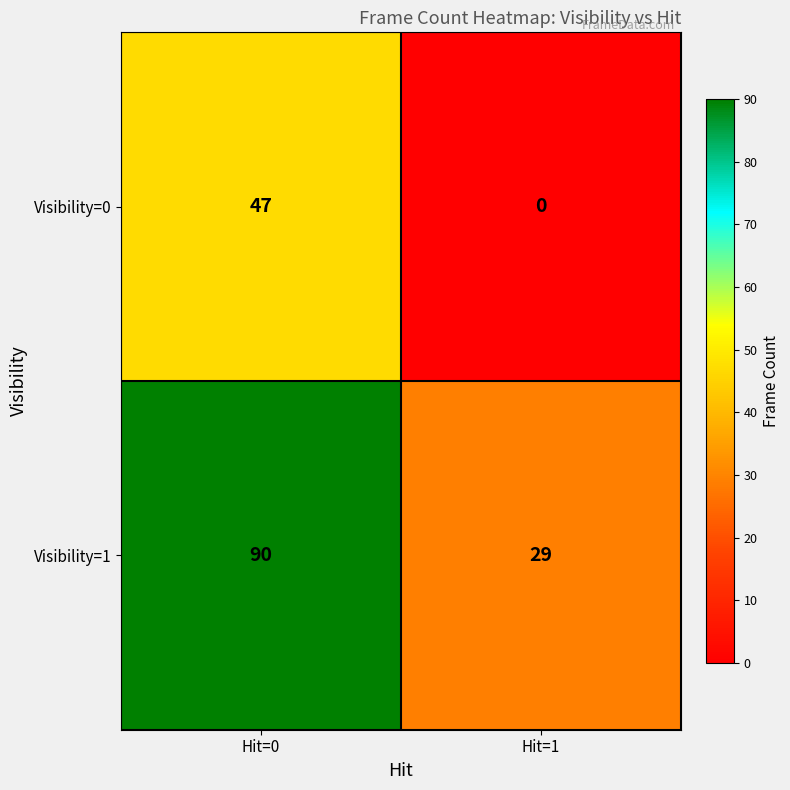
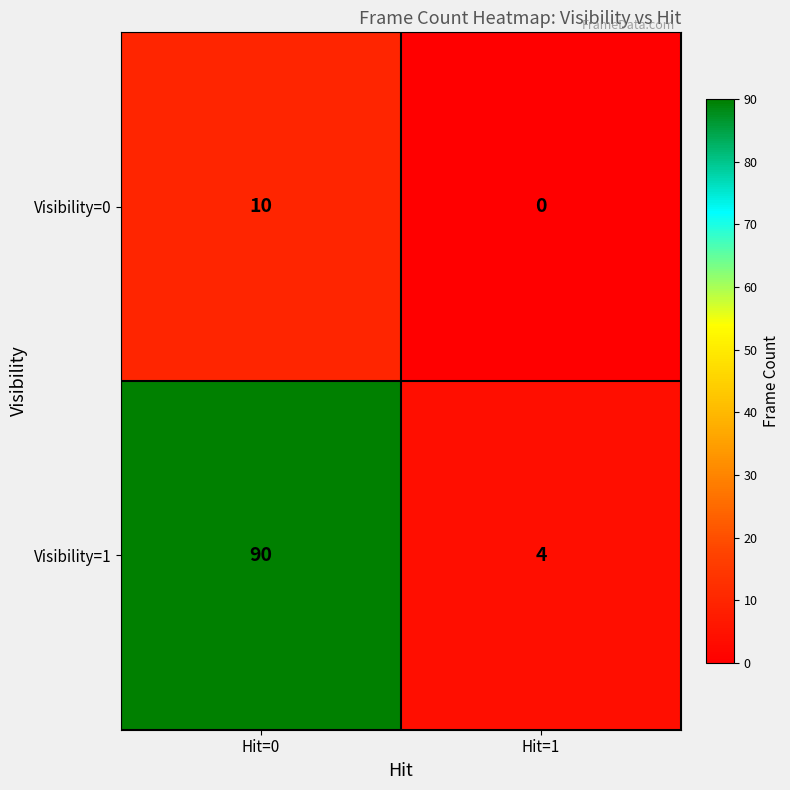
Visibility=0, Hit=0: 47 -> 10
Visibility=1, Hit=1: 29 -> 4
